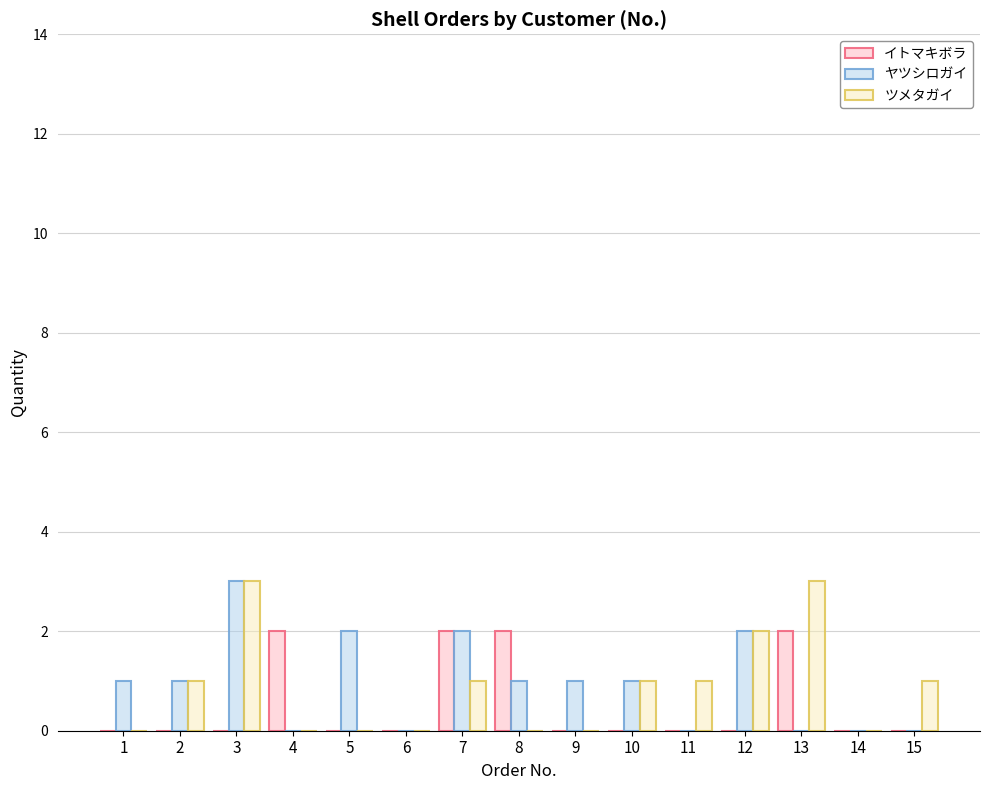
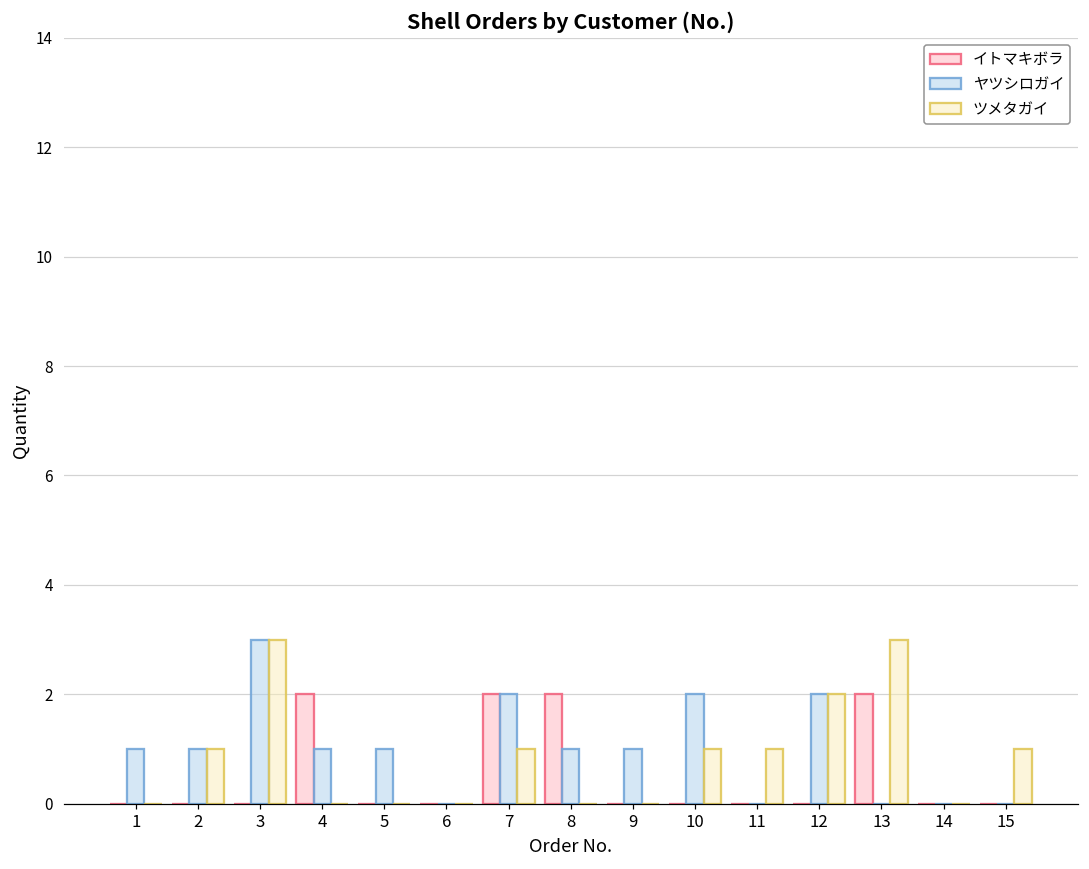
ヤツシロガイ, 4: 0 -> 1
ヤツシロガイ, 5: 2 -> 1
ヤツシロガイ, 10: 1 -> 2
